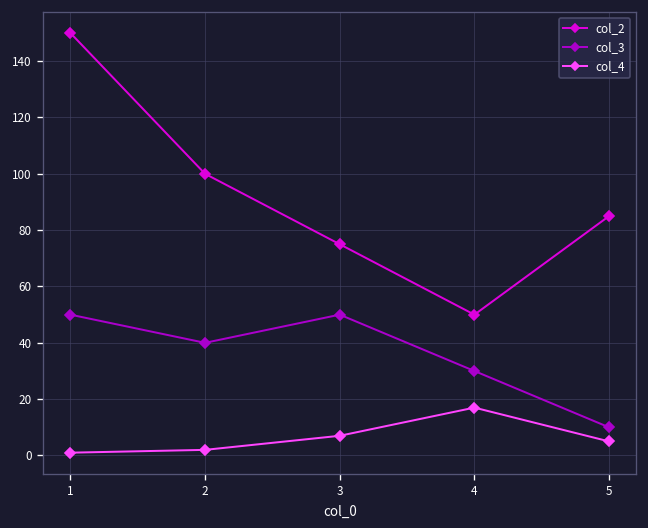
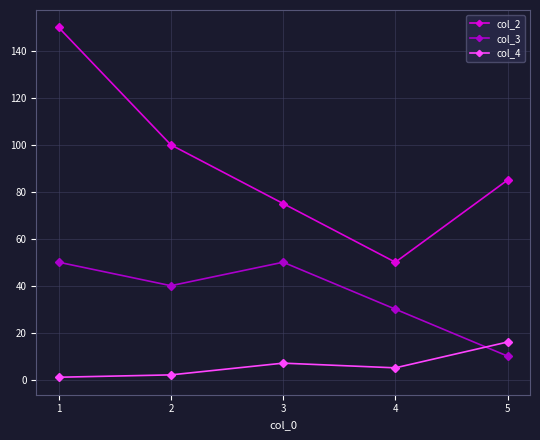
col_4, 4: 17 -> 5
col_4, 5: 5 -> 16
